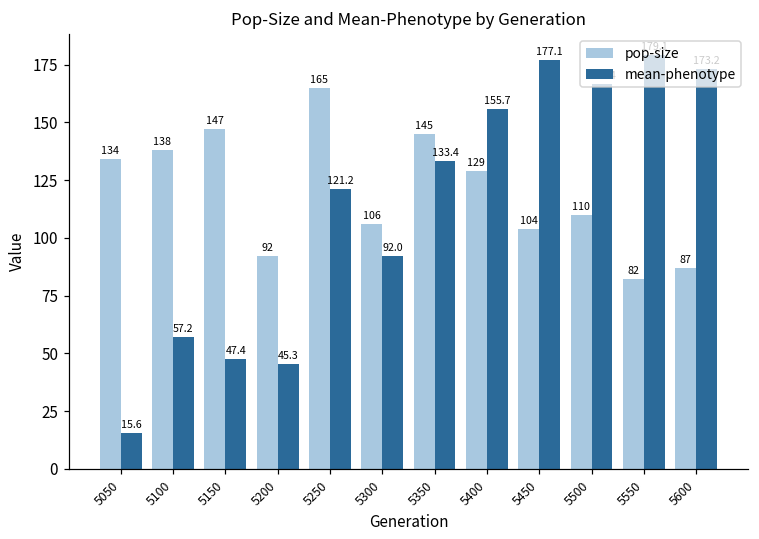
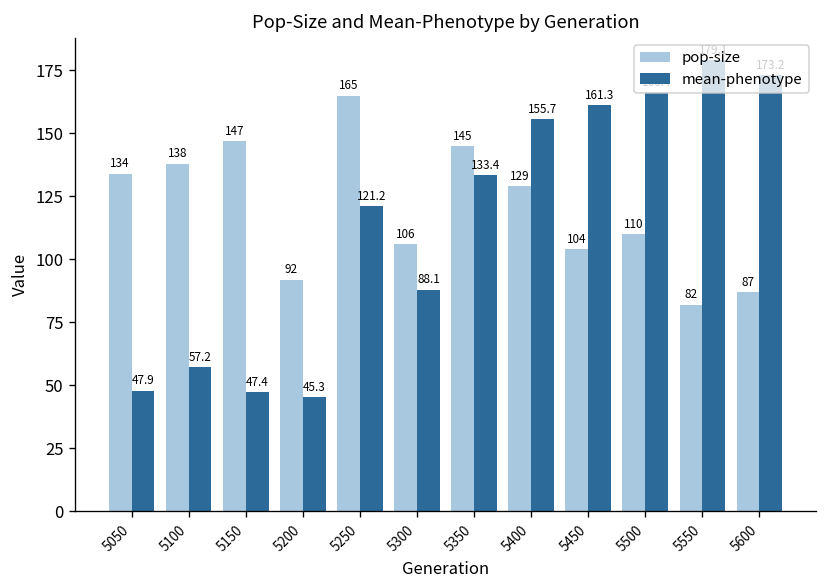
mean-phenotype, 5050: 15.6 -> 47.9
mean-phenotype, 5300: 92.0 -> 88.1
mean-phenotype, 5450: 177.1 -> 161.3
